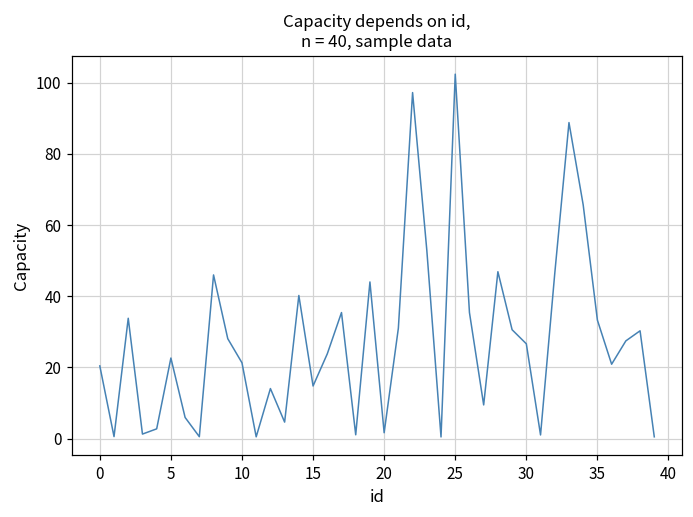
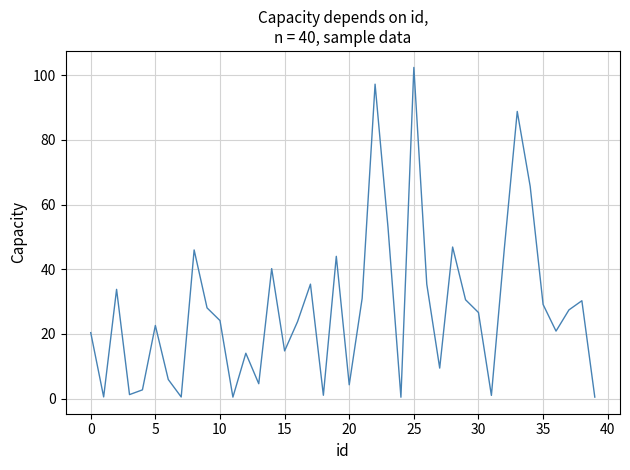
10: 21 -> 24
20: 2 -> 4
35: 33 -> 29
